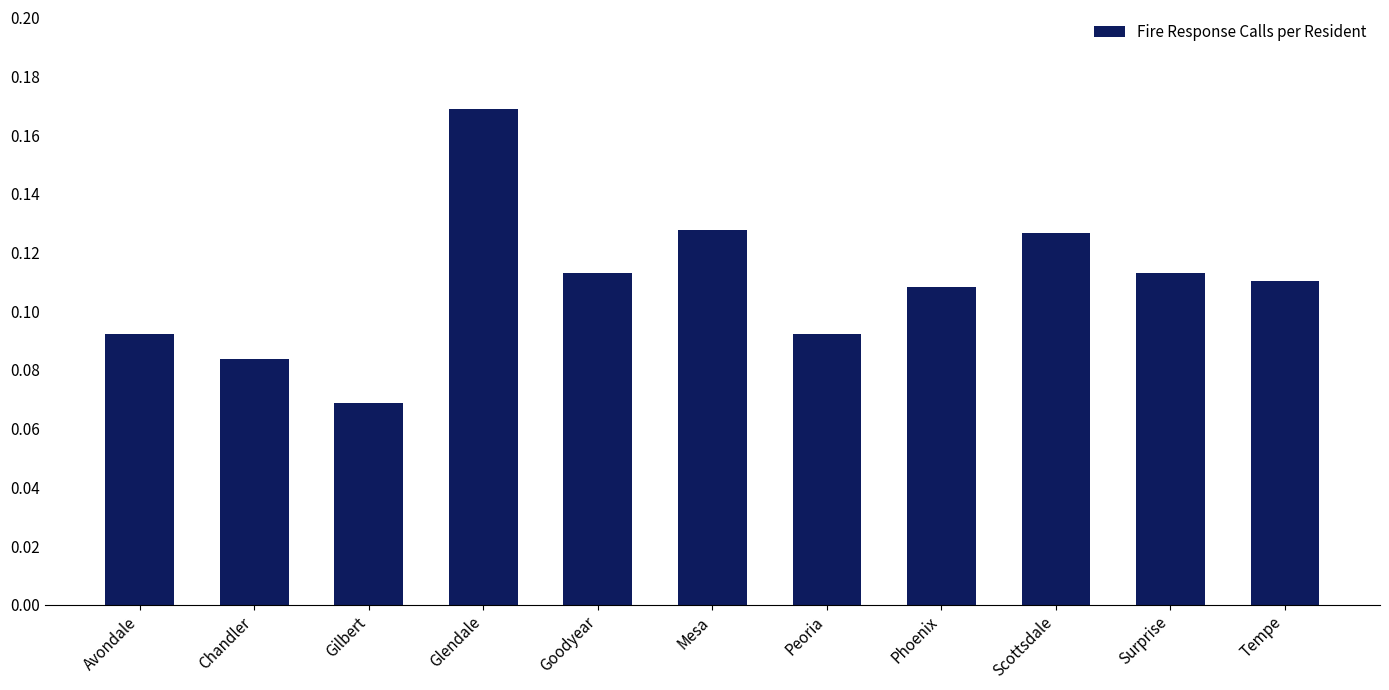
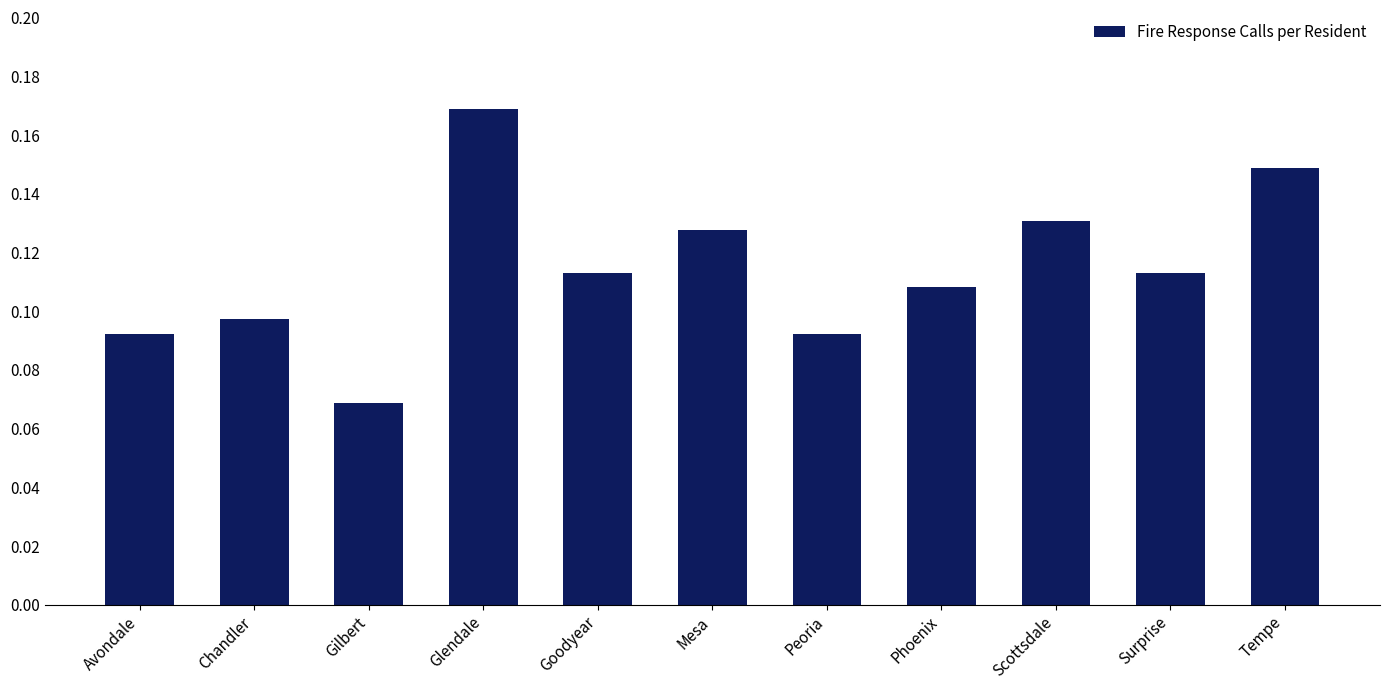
Chandler: 0.084 -> 0.097
Scottsdale: 0.127 -> 0.131
Tempe: 0.110 -> 0.149
